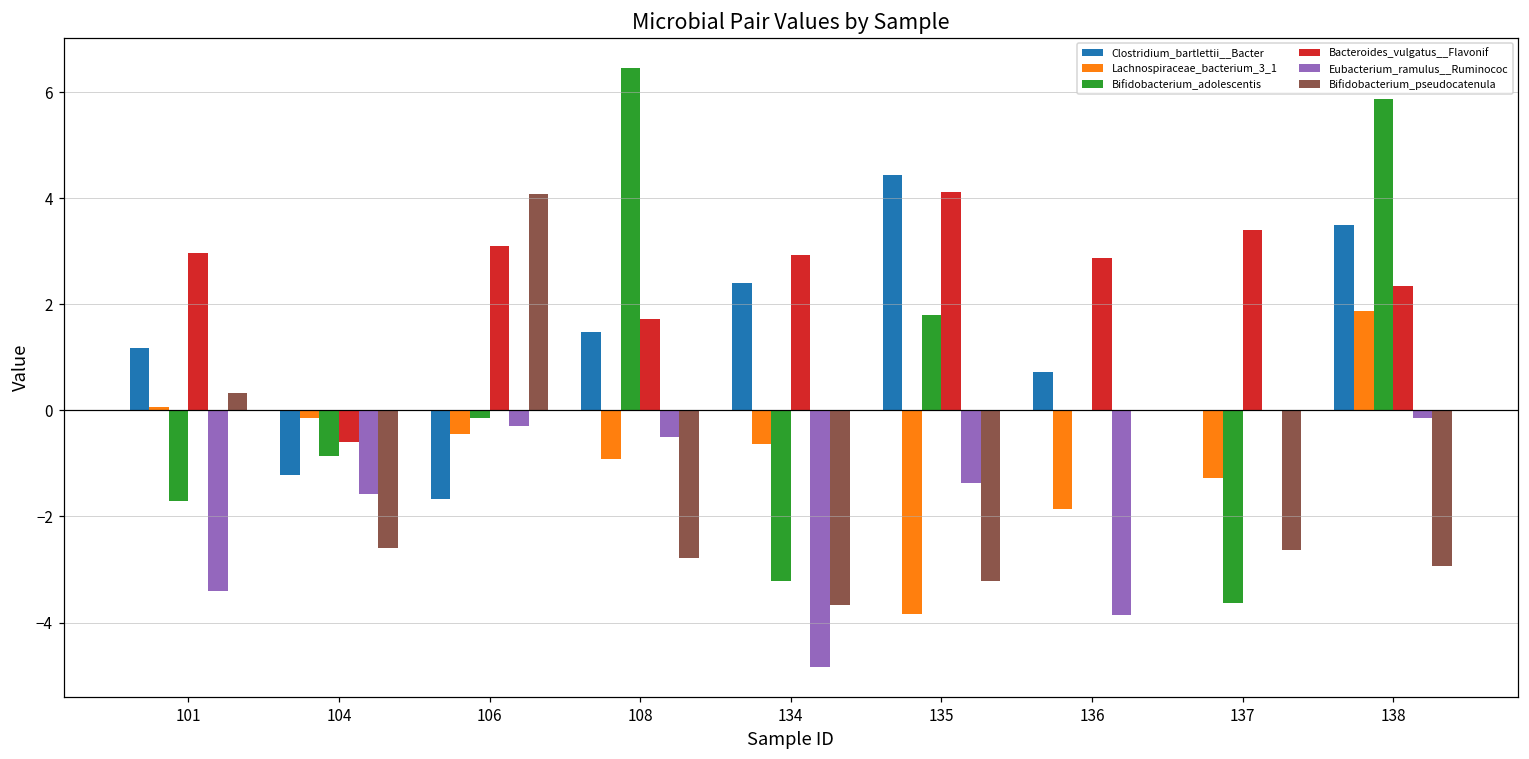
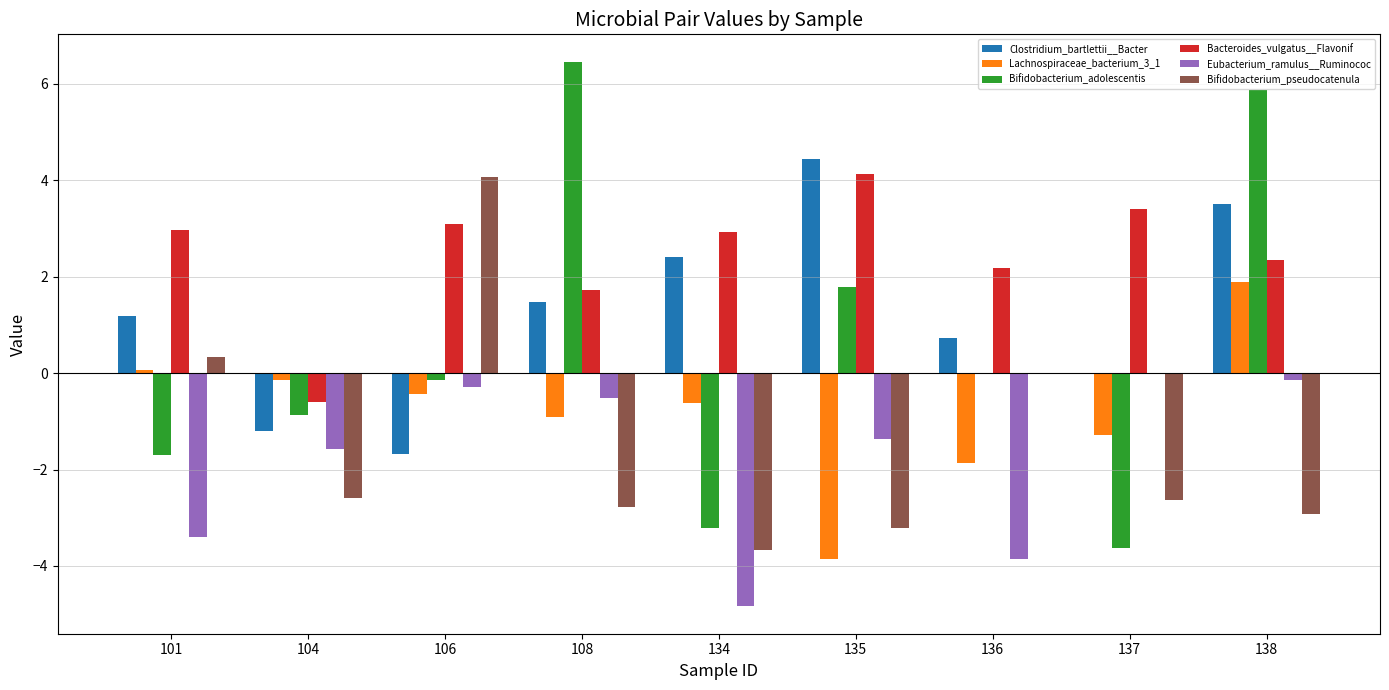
Bacteroides_vulgatus__Flavonif, 136: 2.9 -> 2.2
